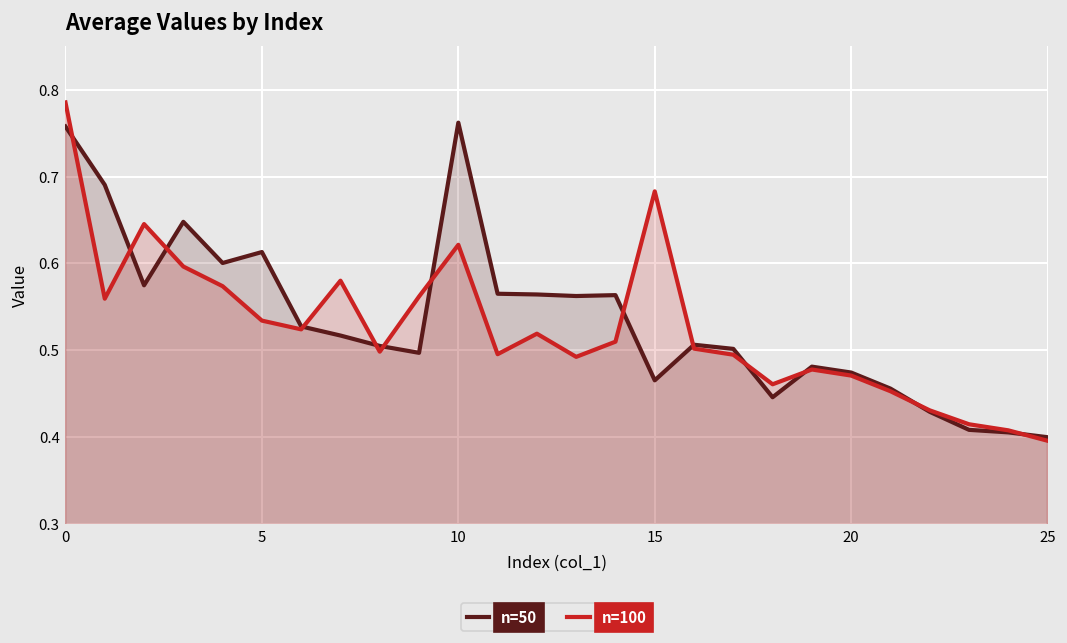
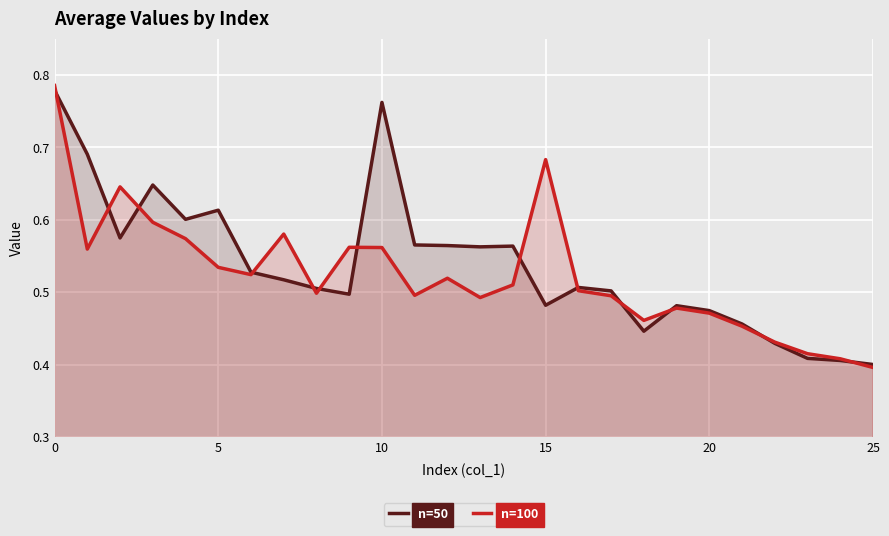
n=50, 0: 0.76 -> 0.78
n=100, 10: 0.62 -> 0.56
n=50, 15: 0.47 -> 0.48
